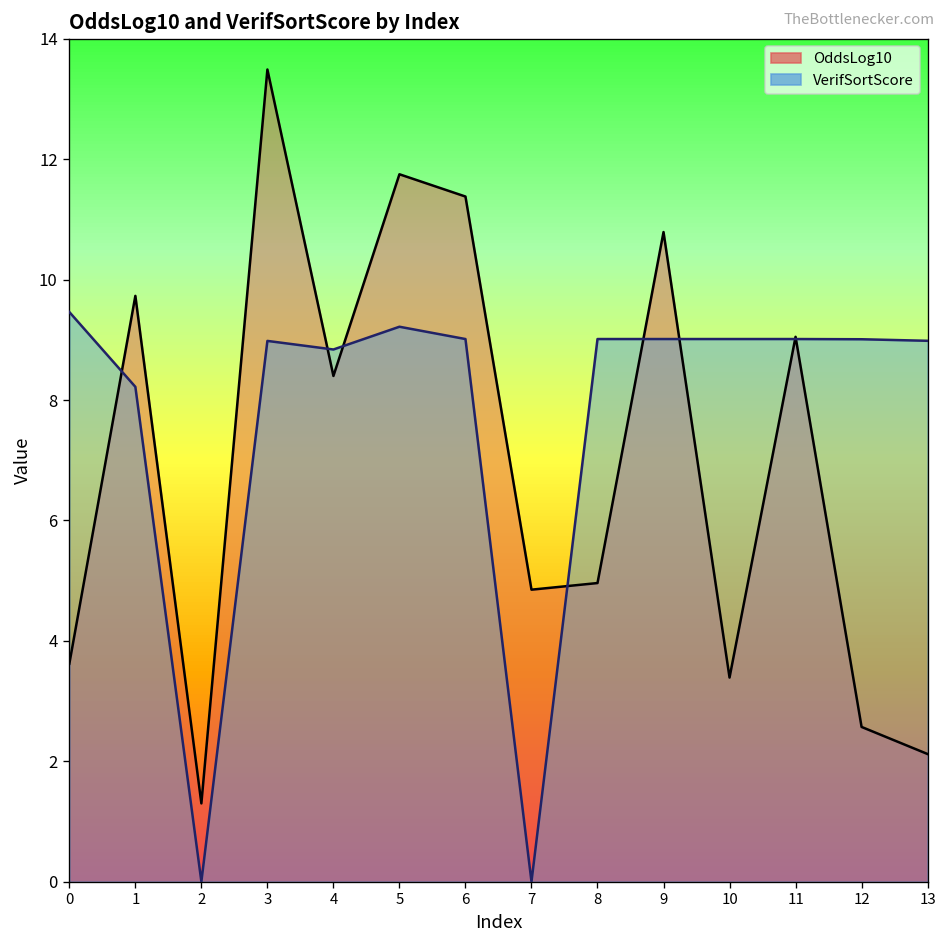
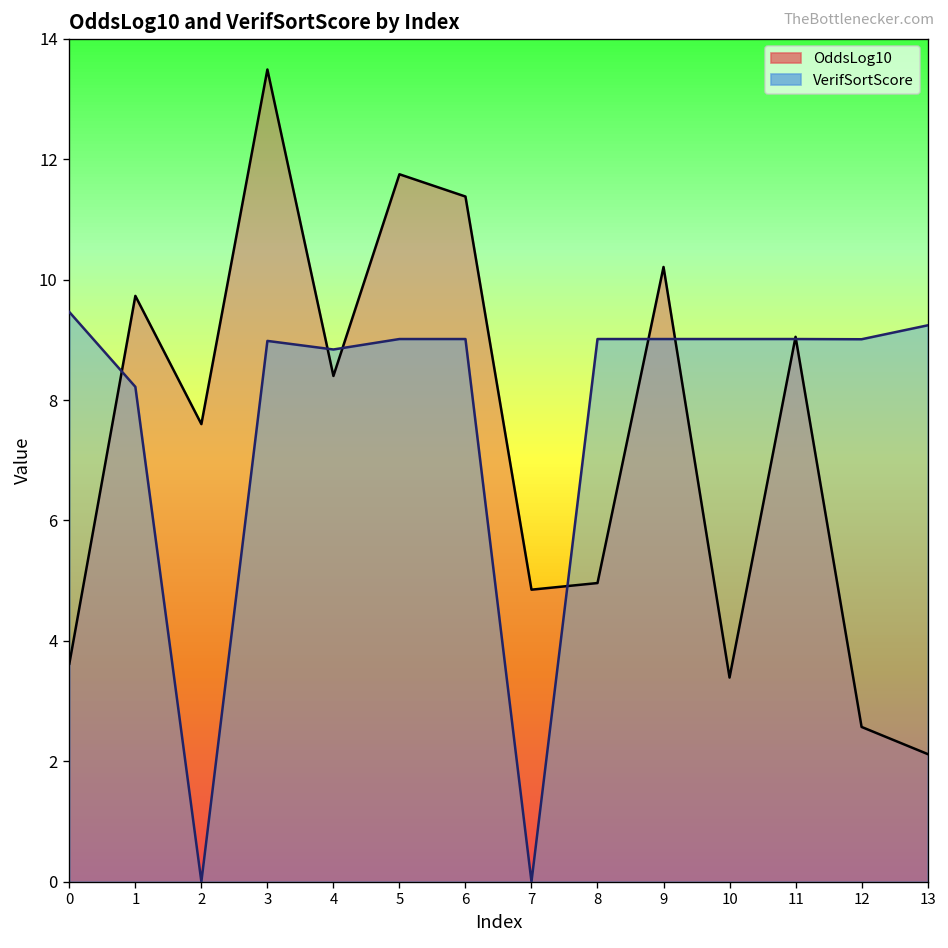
OddsLog10, 2: 1.3 -> 7.6
VerifSortScore, 5: 9.2 -> 9.0
OddsLog10, 9: 10.8 -> 10.2
VerifSortScore, 13: 9.0 -> 9.2
